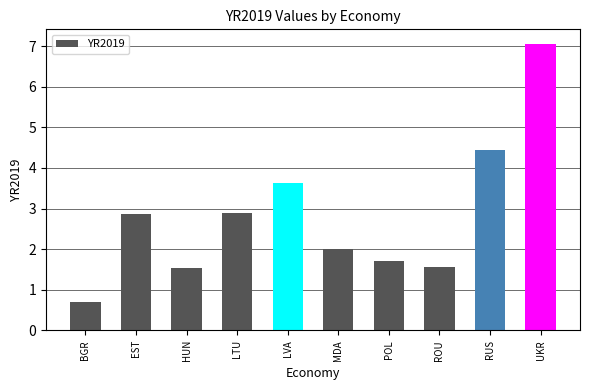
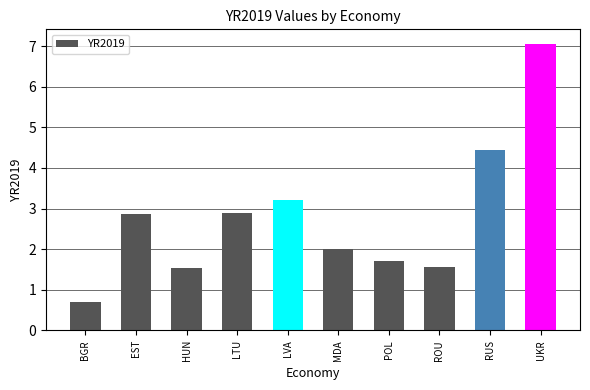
LVA: 3.6 -> 3.2
